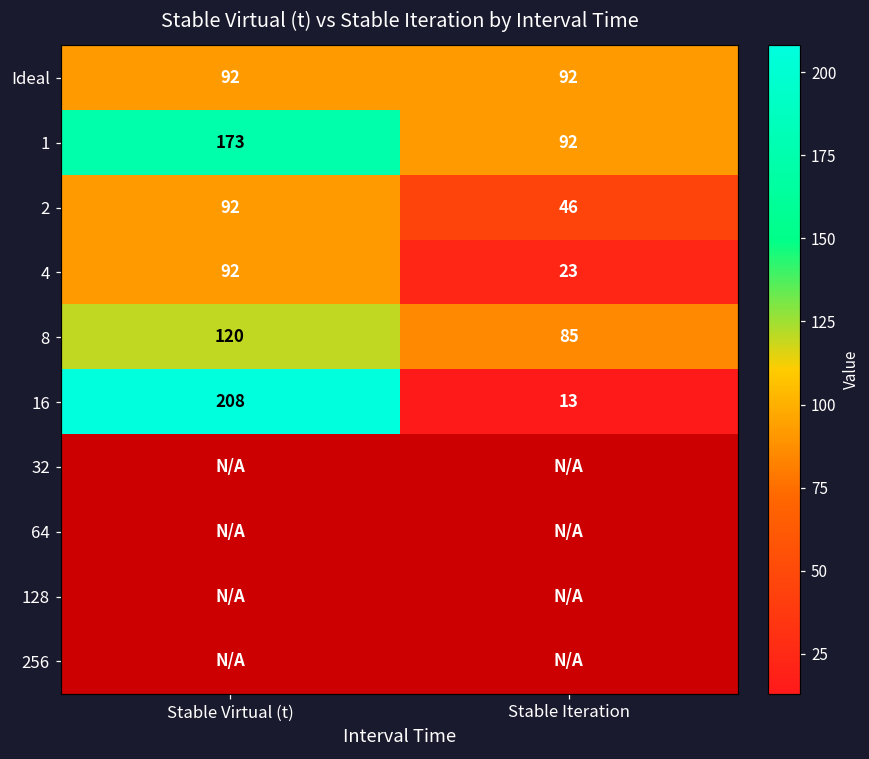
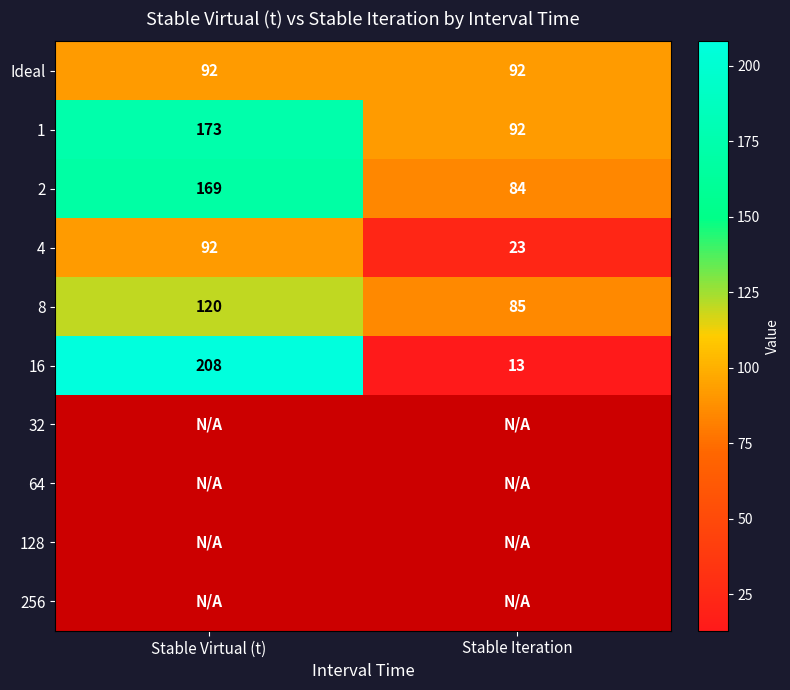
2, Stable Virtual (t): 92 -> 169
2, Stable Iteration: 46 -> 84
